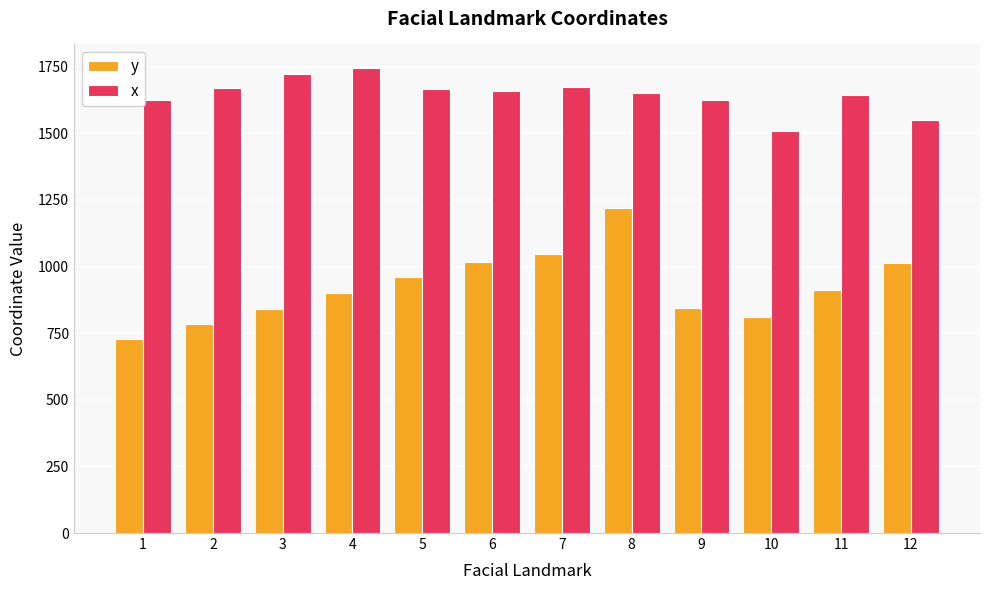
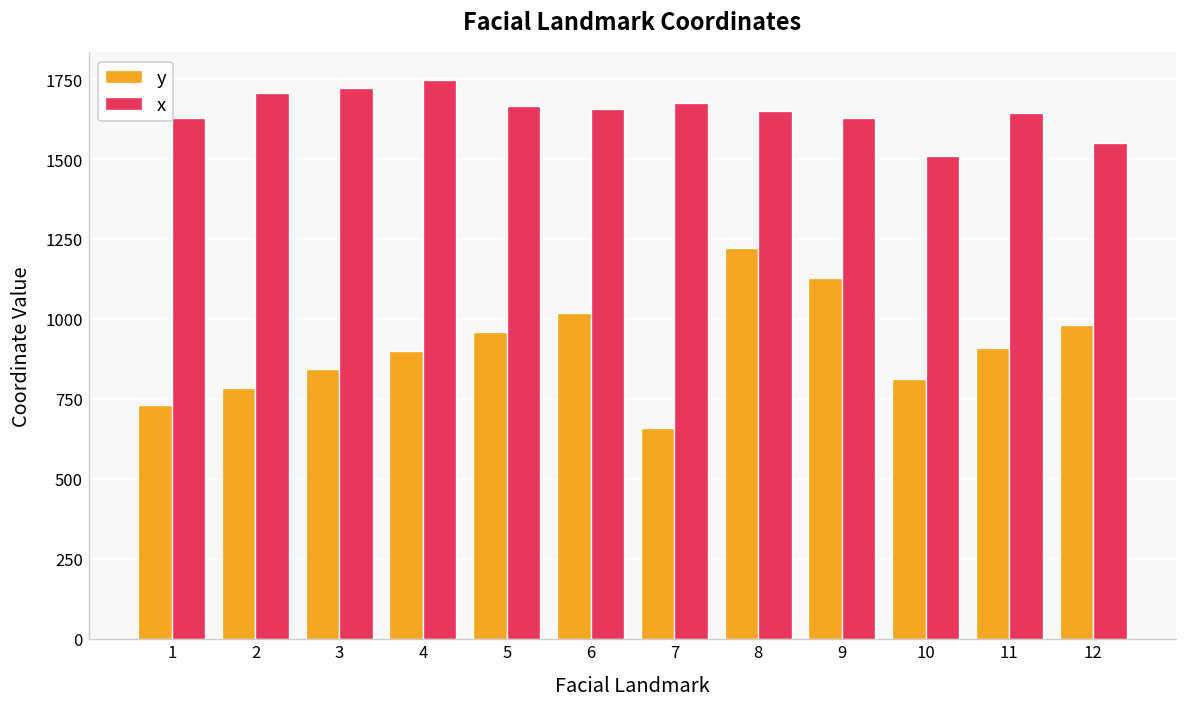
x, 2: 1670 -> 1710
y, 7: 1050 -> 660
y, 9: 840 -> 1130
y, 12: 1010 -> 980
